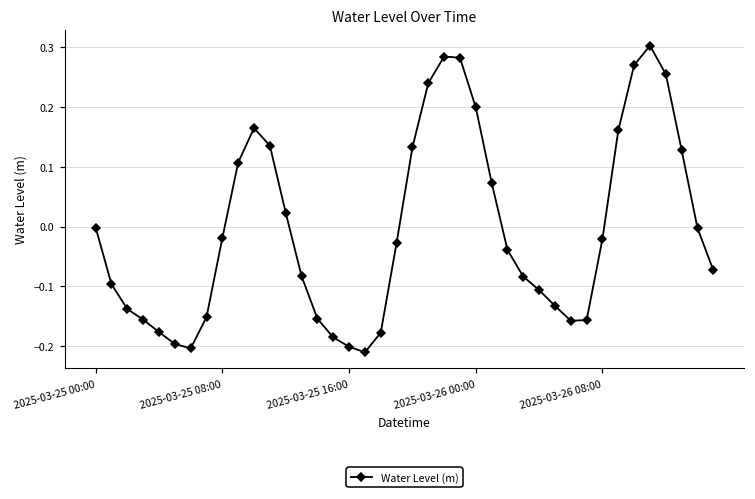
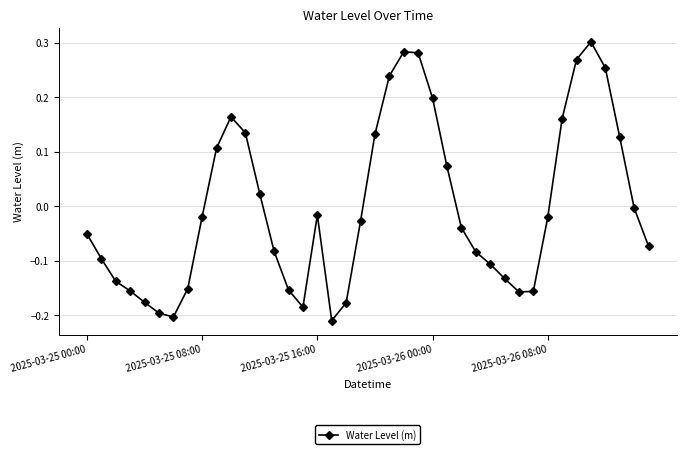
2025-03-25 00:00: 0.00 -> -0.05
2025-03-25 16:00: -0.20 -> -0.02
